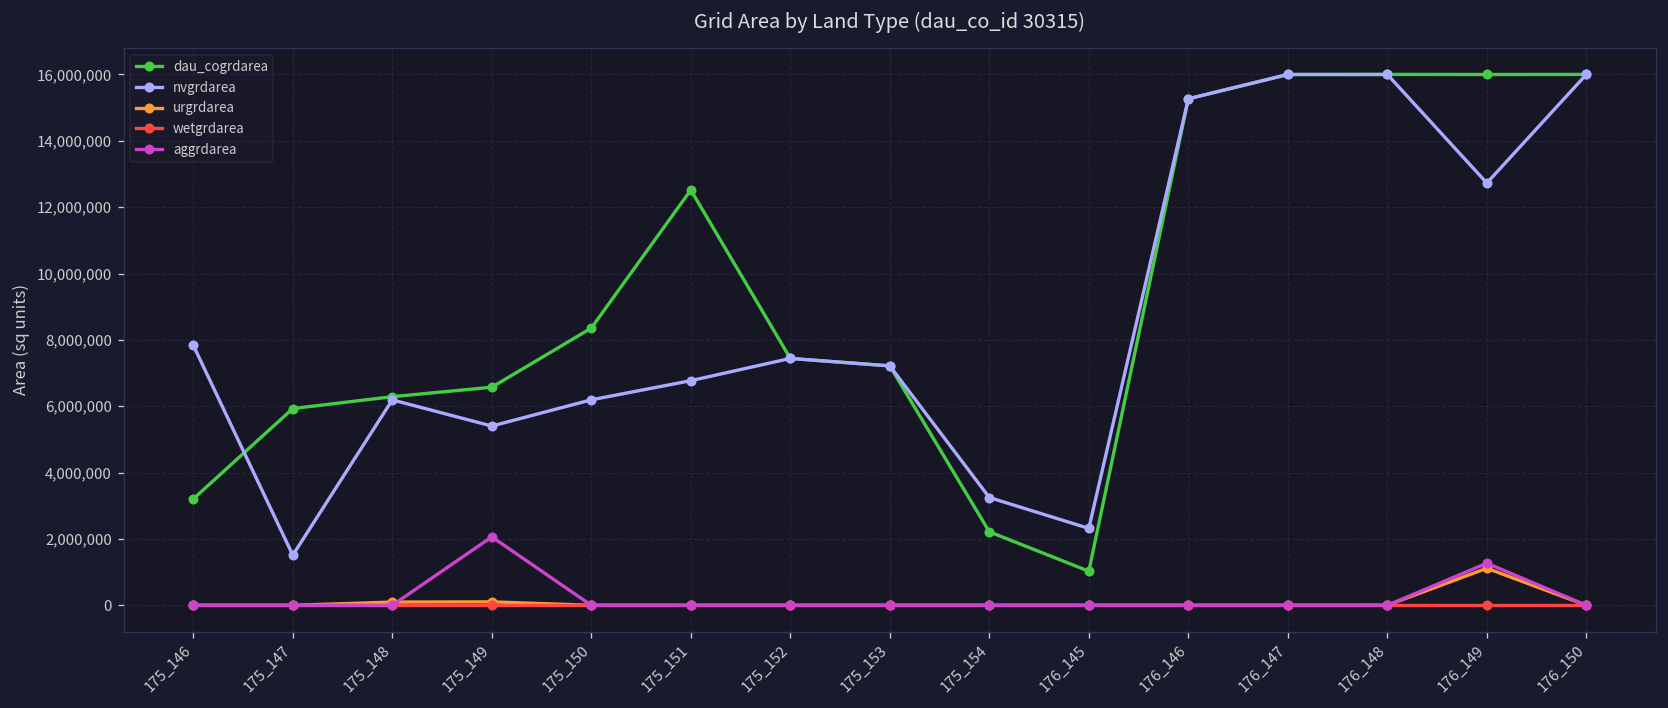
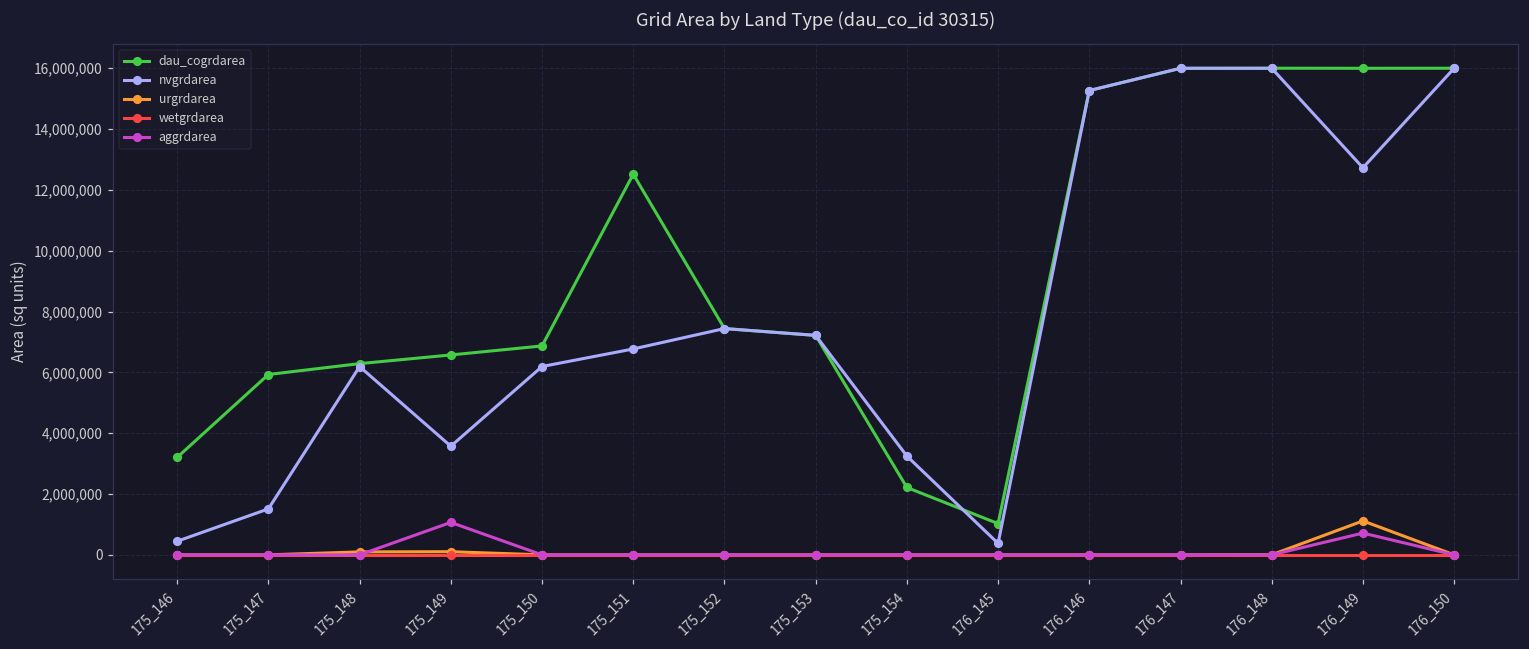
nvgrdarea, 175_146: 7,800,000 -> 400,000
nvgrdarea, 175_149: 5,400,000 -> 3,600,000
aggrdarea, 175_149: 2,100,000 -> 1,100,000
dau_cogrdarea, 175_150: 8,400,000 -> 6,900,000
nvgrdarea, 176_145: 2,300,000 -> 400,000
aggrdarea, 176_149: 1,300,000 -> 700,000
